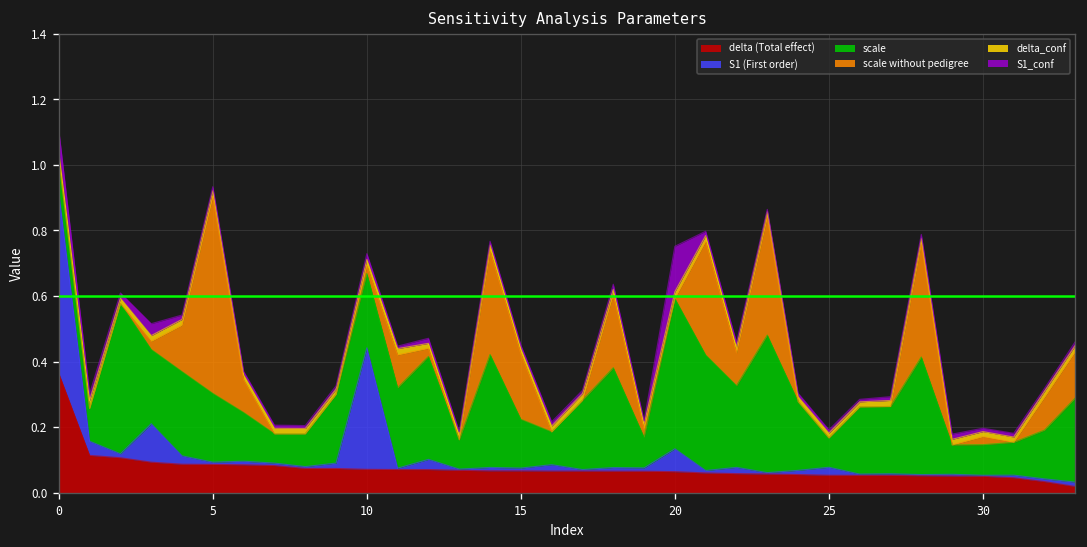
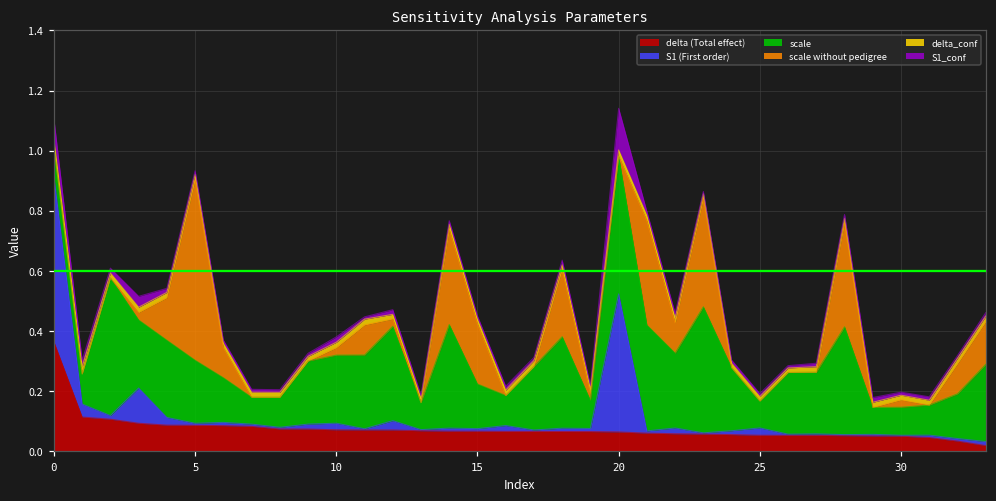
S1 (First order), 10: 0.37 -> 0.02
S1 (First order), 20: 0.07 -> 0.46
